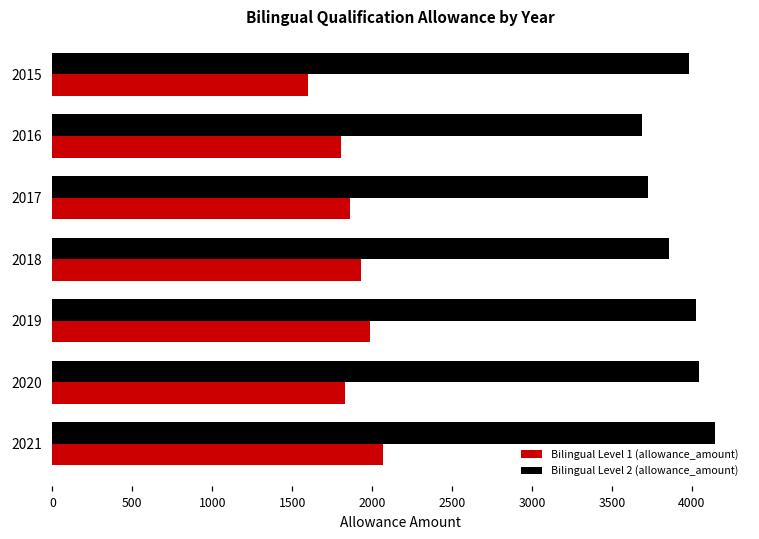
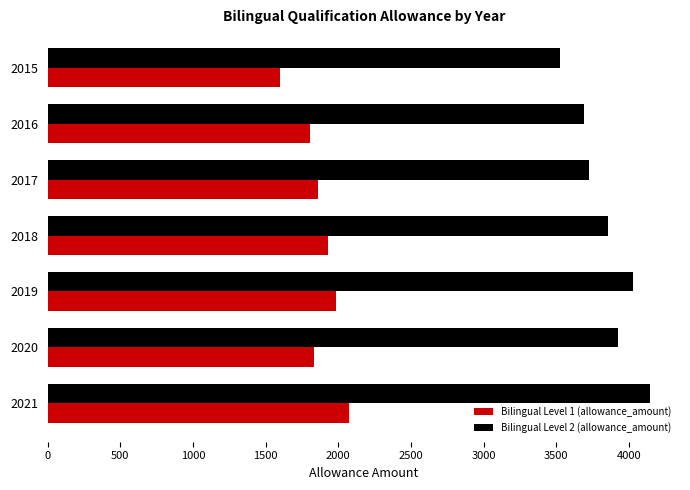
Bilingual Level 2 (allowance_amount), 2015: 3980 -> 3520
Bilingual Level 2 (allowance_amount), 2020: 4040 -> 3920
